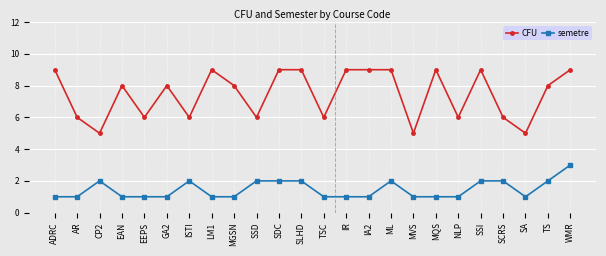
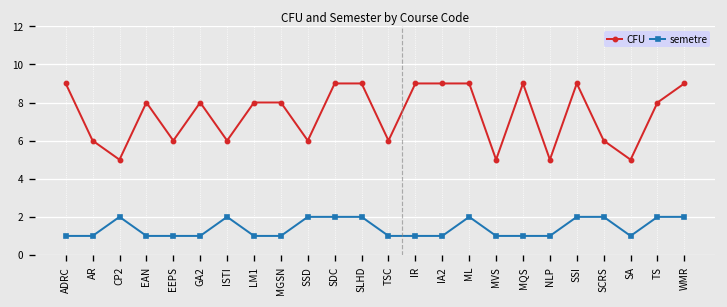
CFU, LM1: 9 -> 8
CFU, NLP: 6 -> 5
semetre, WMR: 3 -> 2
